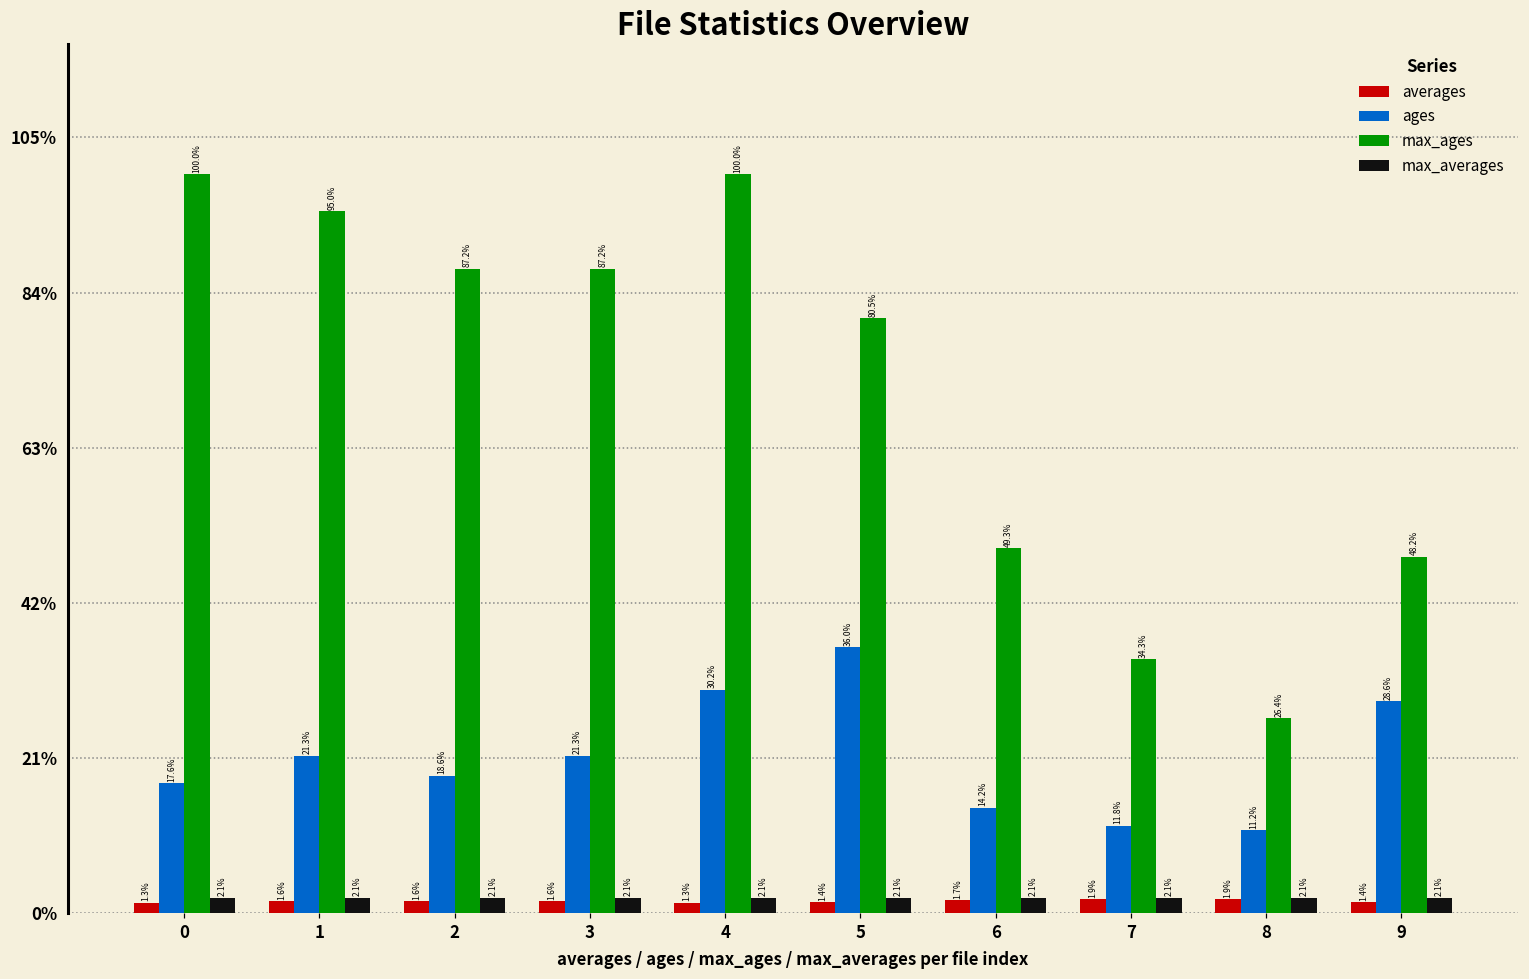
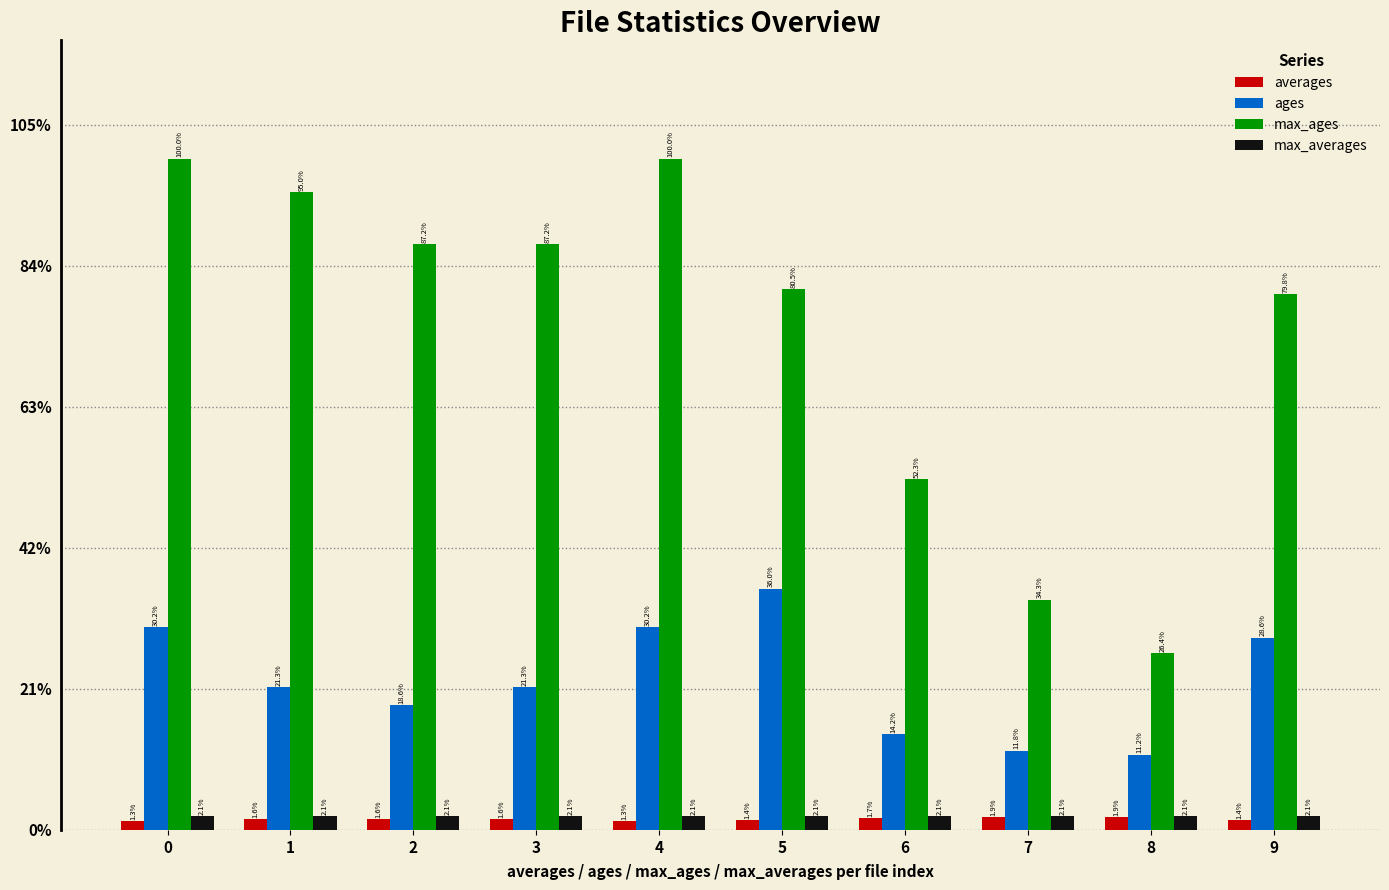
ages, 0: 17.6% -> 30.2%
max_ages, 6: 49.3% -> 52.3%
max_ages, 9: 48.2% -> 79.8%
